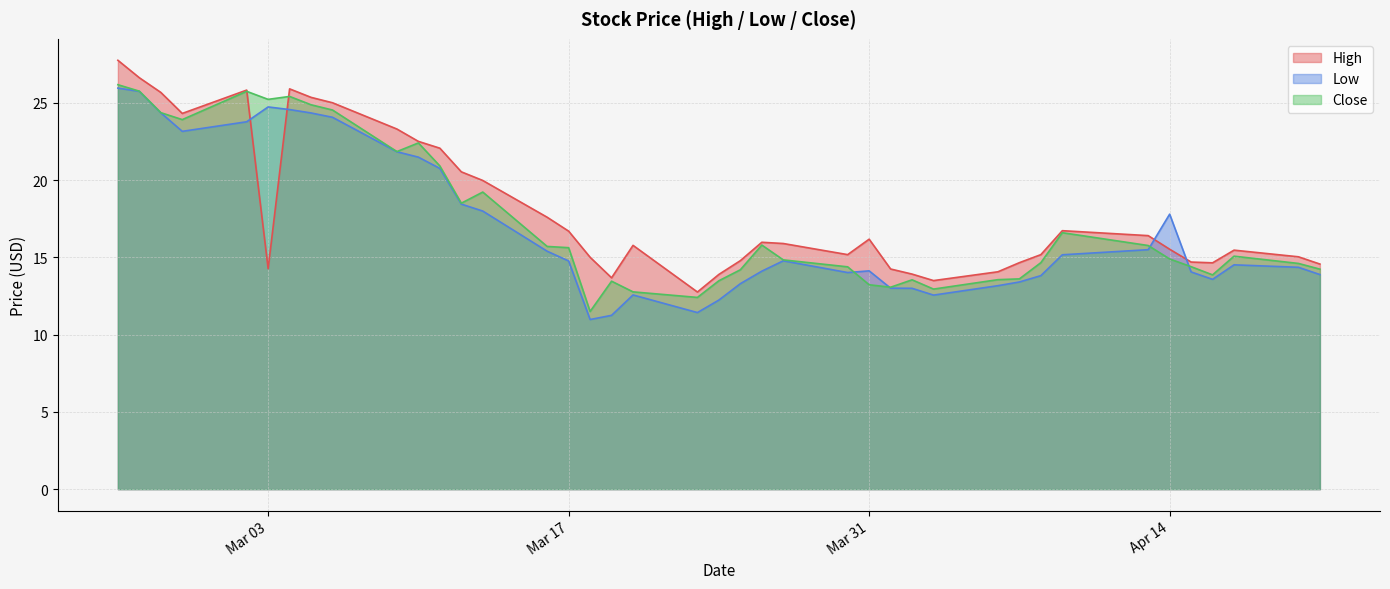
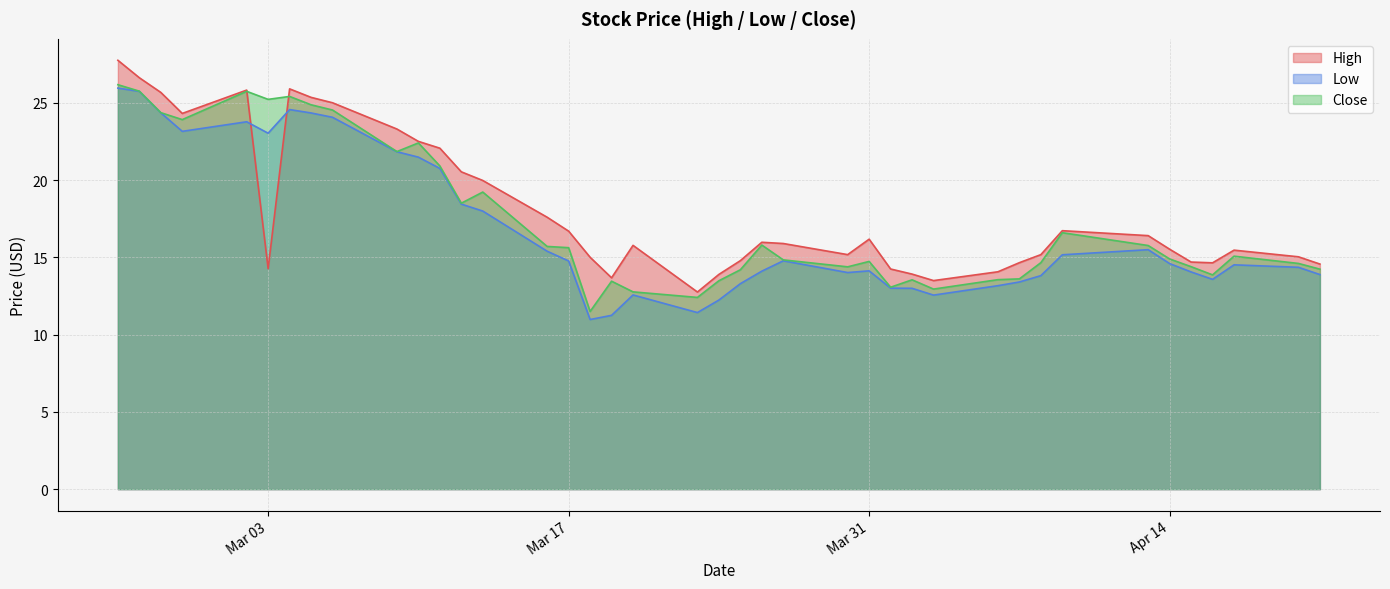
Low, Mar 03: 24.7 -> 23.0
Close, Mar 31: 13.2 -> 14.7
Low, Apr 14: 17.8 -> 14.6
